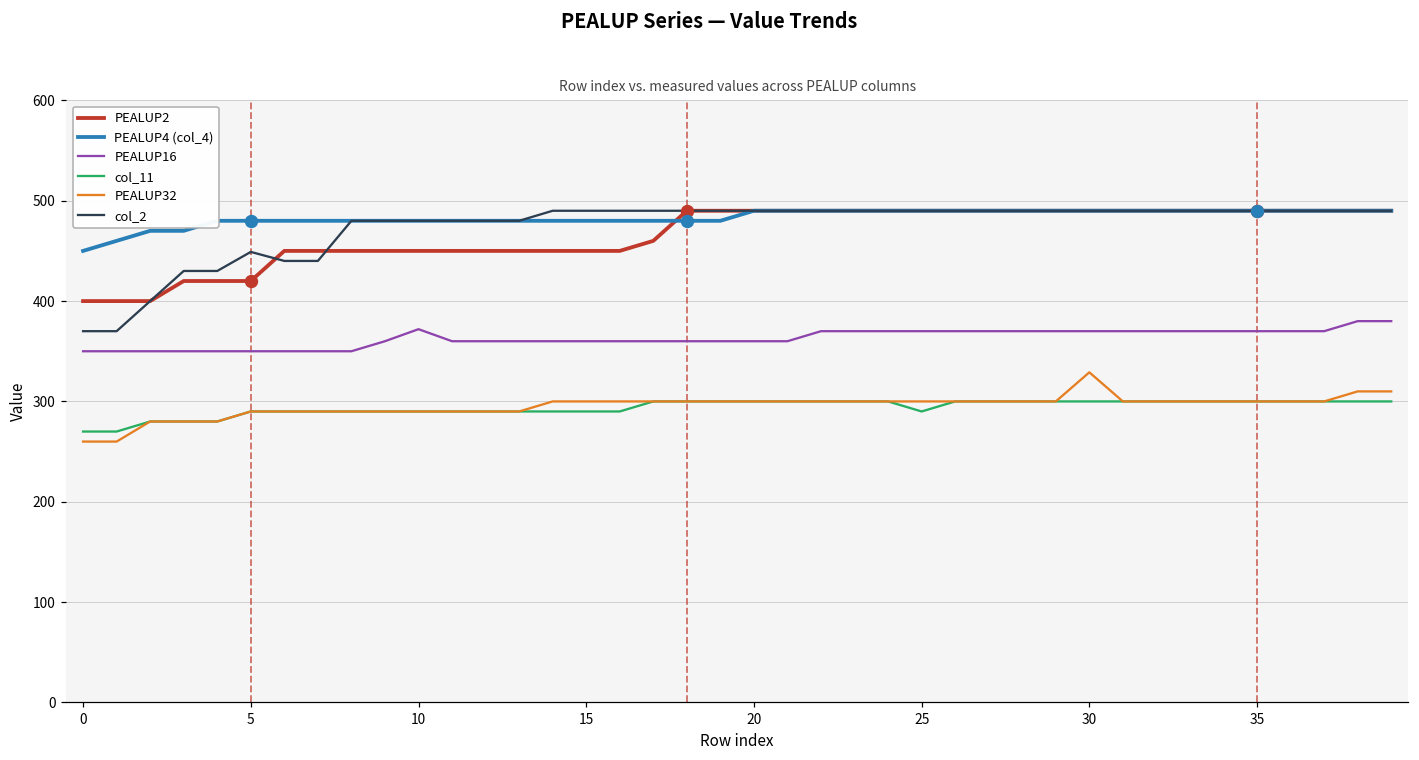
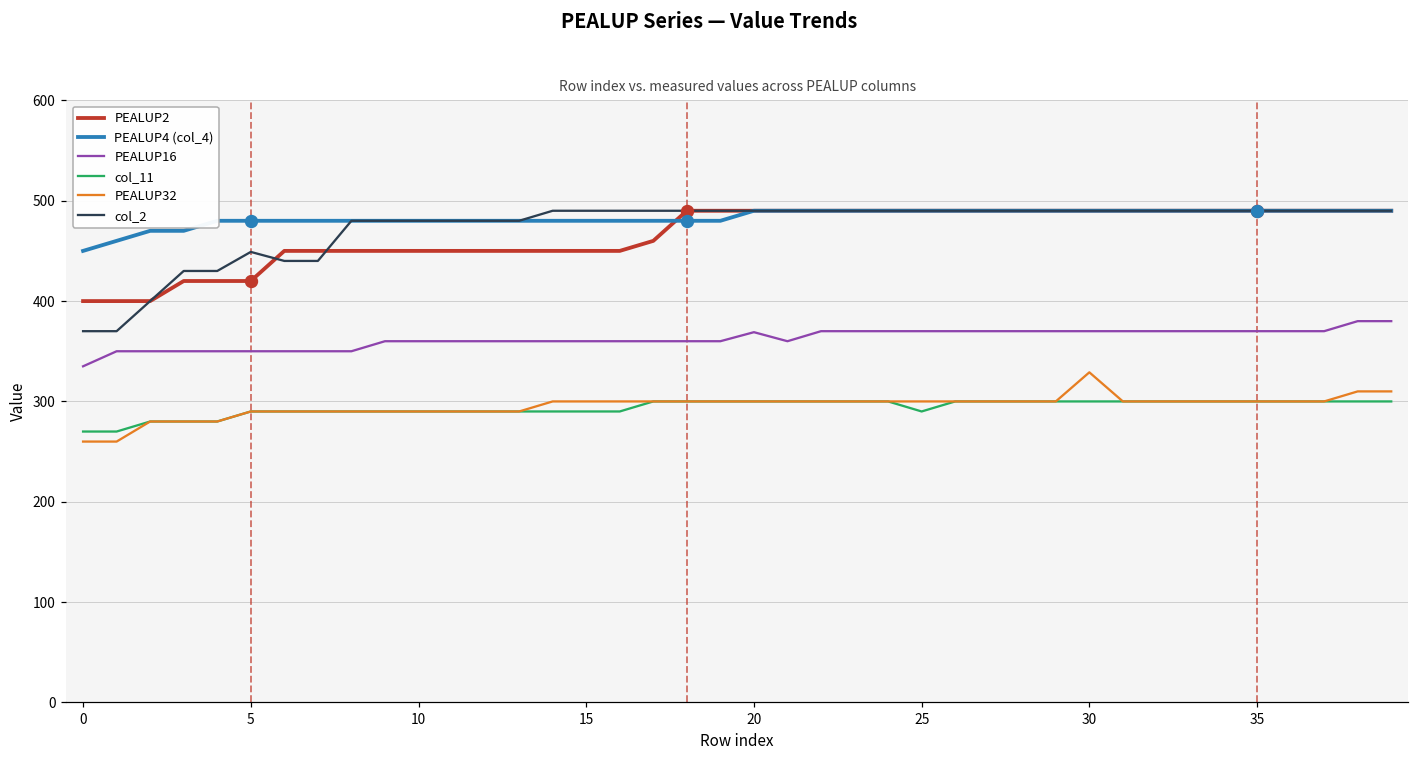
PEALUP16, 0: 350 -> 340
PEALUP16, 10: 370 -> 360
PEALUP16, 20: 360 -> 370
